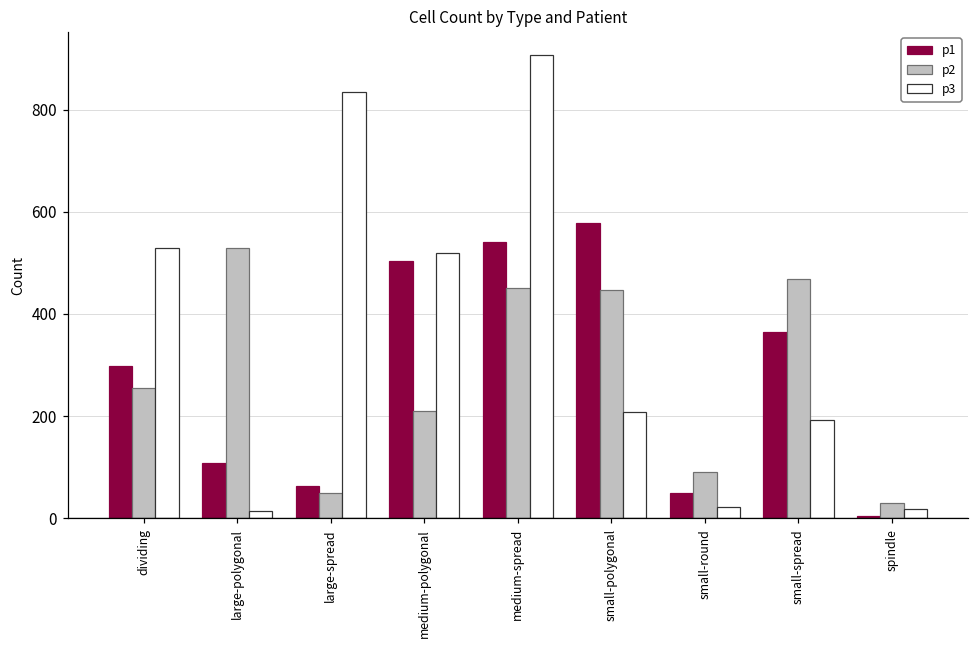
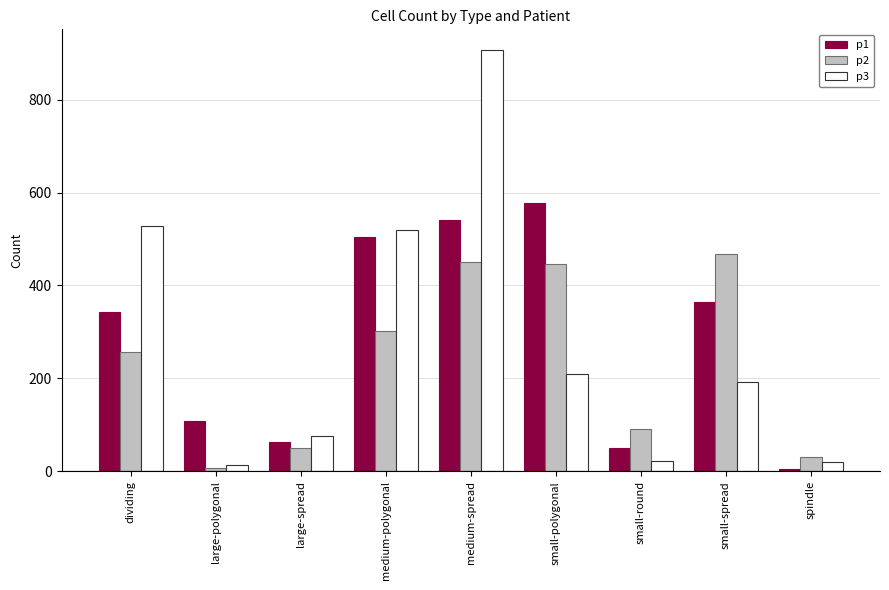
p1, dividing: 300 -> 340
p2, large-polygonal: 530 -> 10
p3, large-spread: 840 -> 80
p2, medium-polygonal: 210 -> 300
